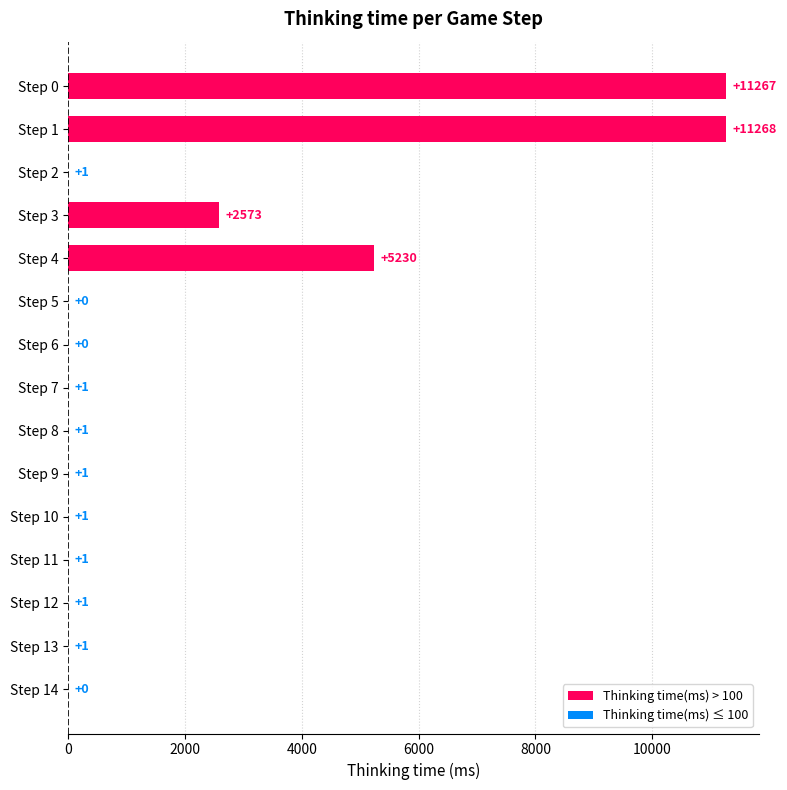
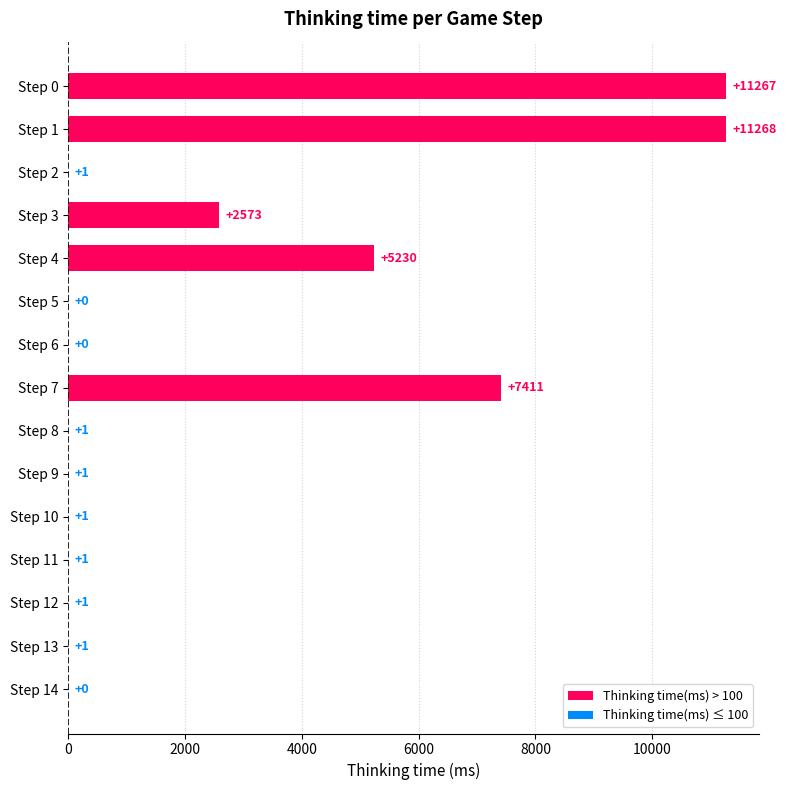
Step 7: +1 -> +7411
